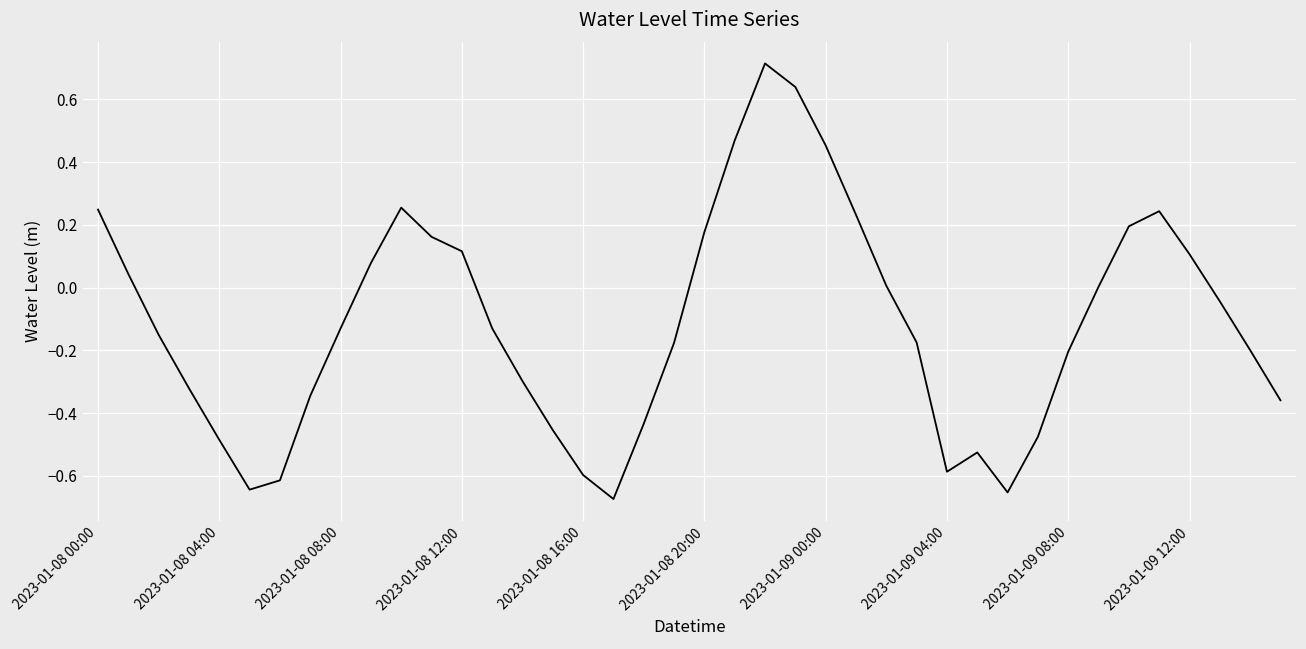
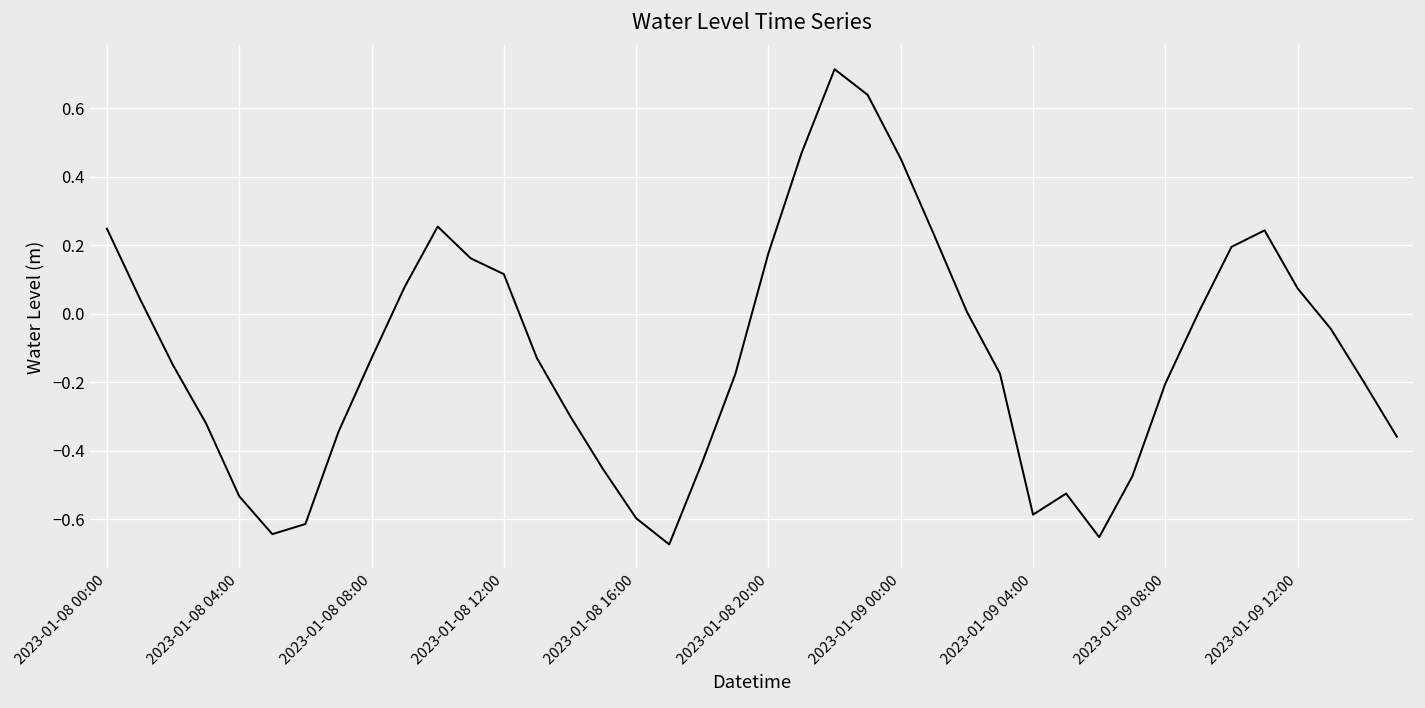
2023-01-08 04:00: -0.49 -> -0.53
2023-01-09 12:00: 0.11 -> 0.07
